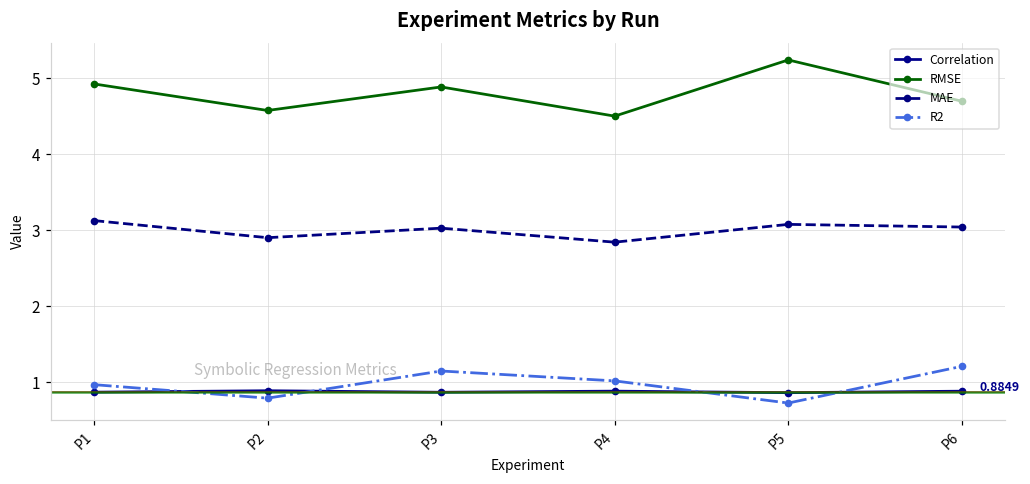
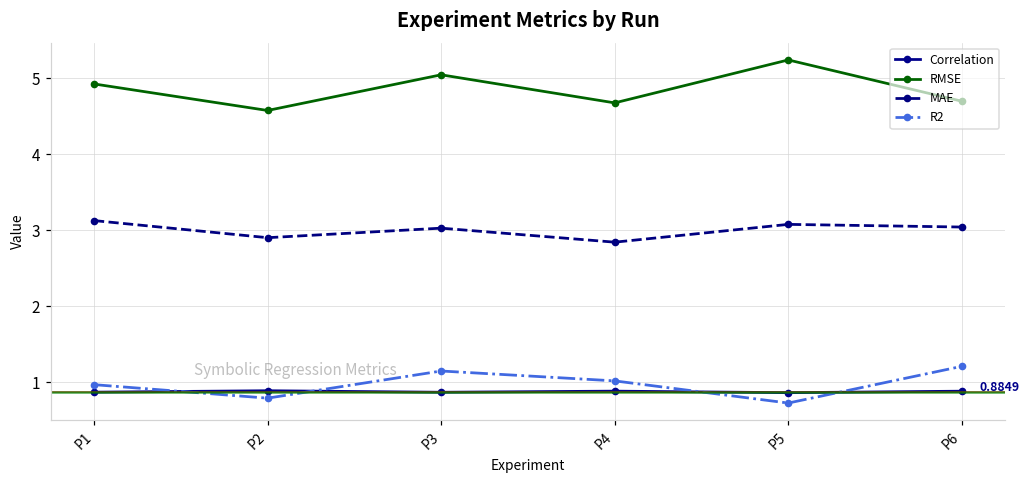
RMSE, P3: 4.9 -> 5.0
RMSE, P4: 4.5 -> 4.7
